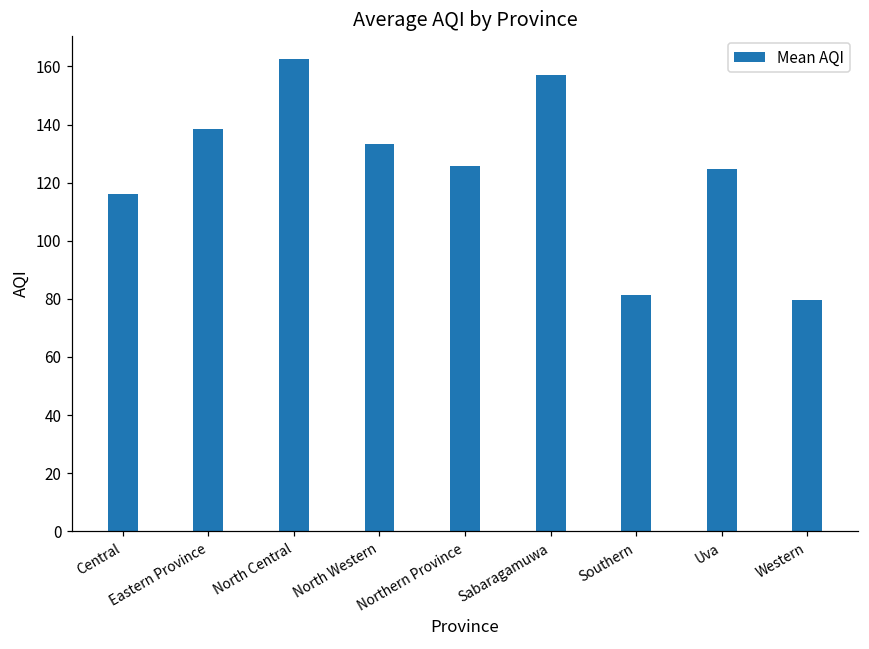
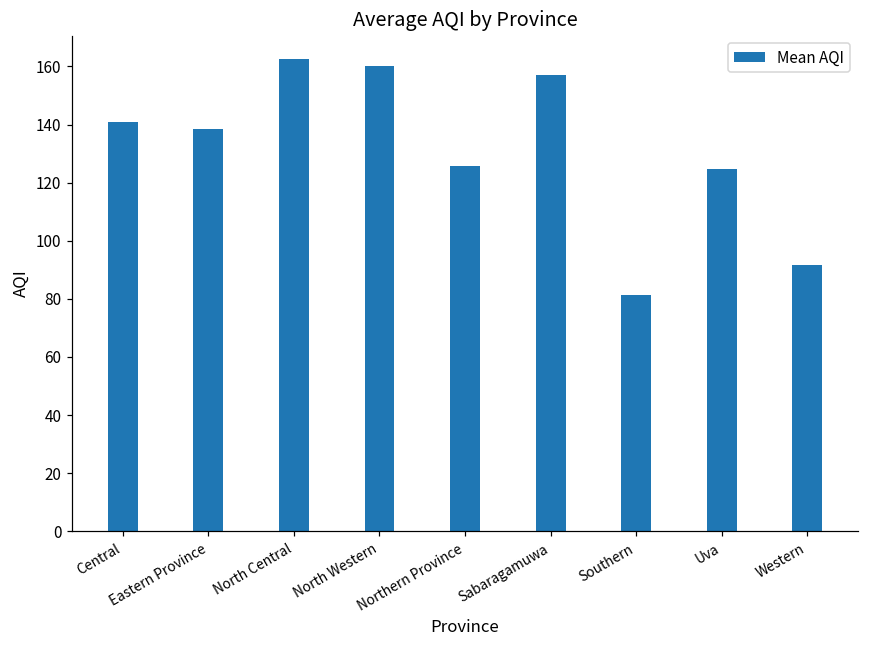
Central: 116 -> 141
North Western: 133 -> 160
Western: 80 -> 92
